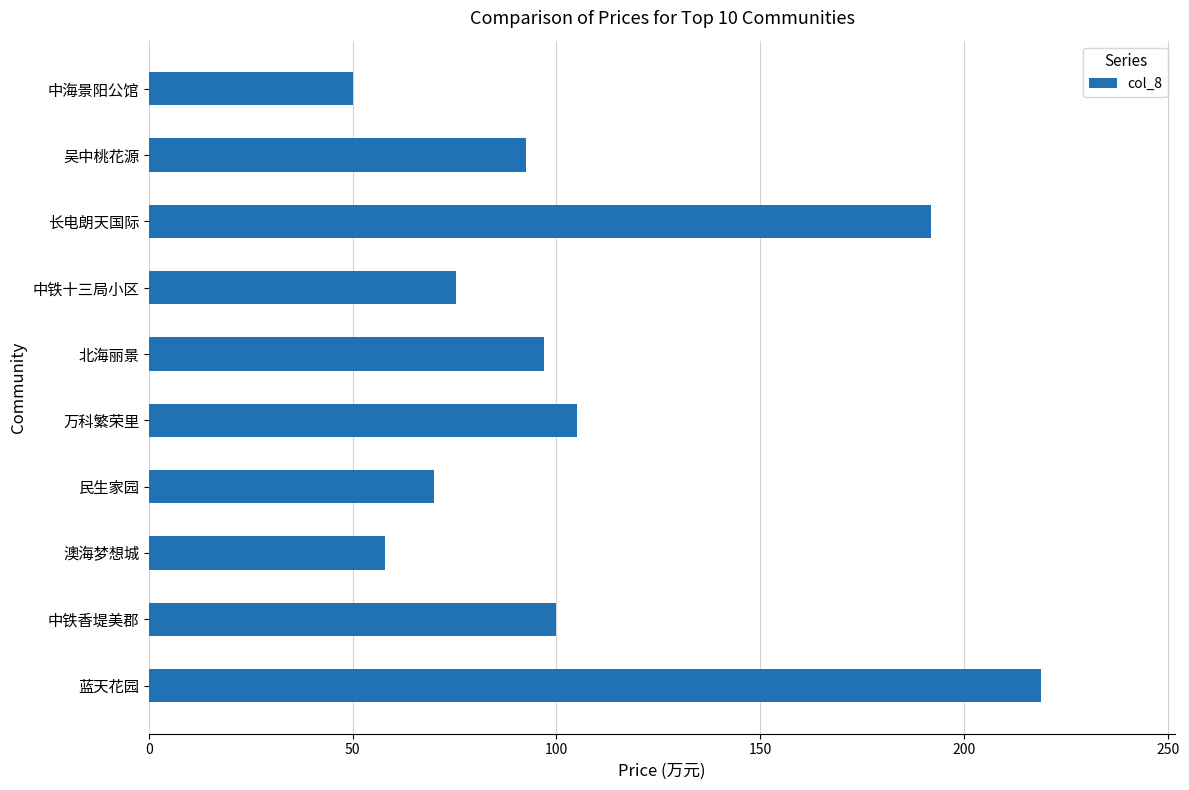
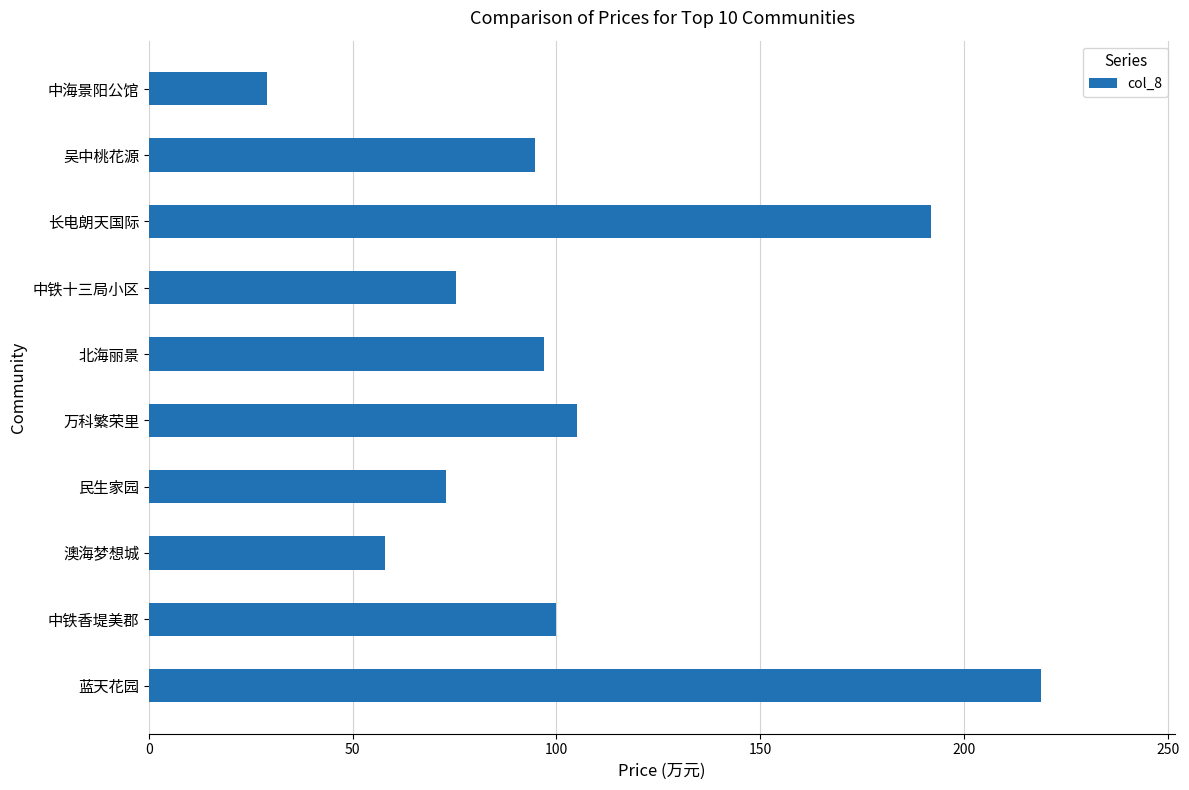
中海景阳公馆: 50 -> 29
吴中桃花源: 93 -> 95
民生家园: 70 -> 73
